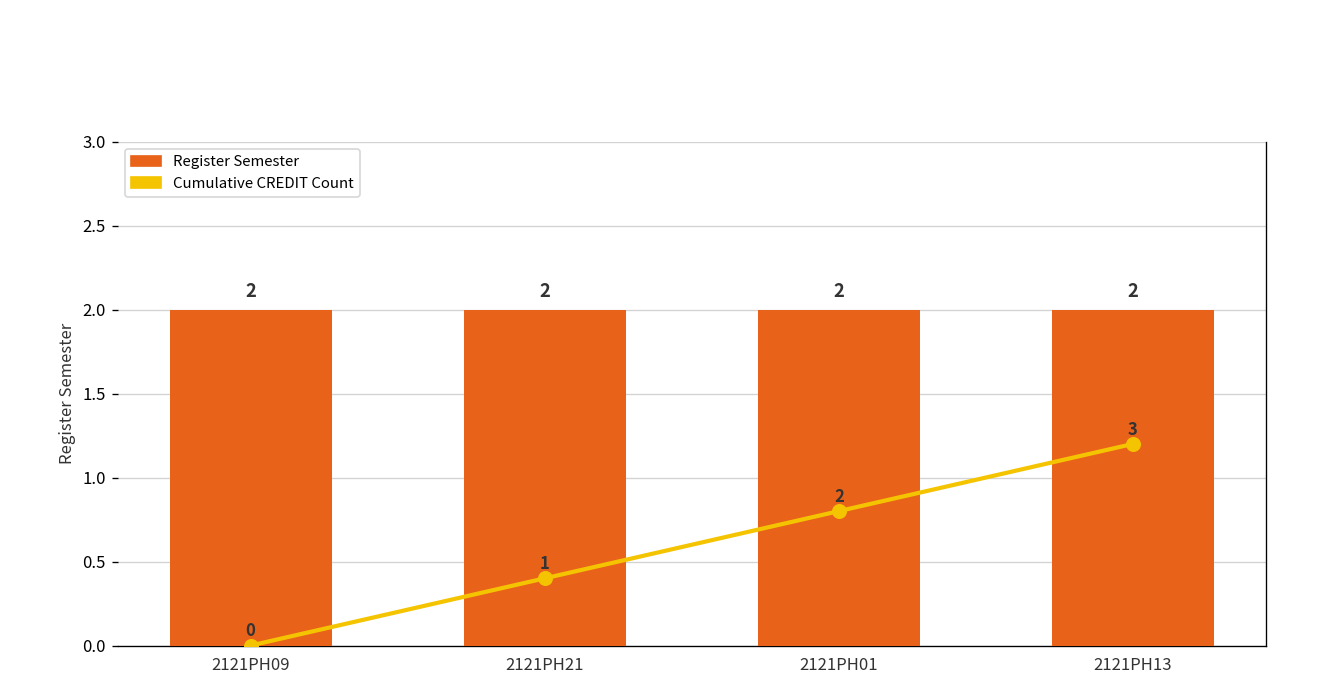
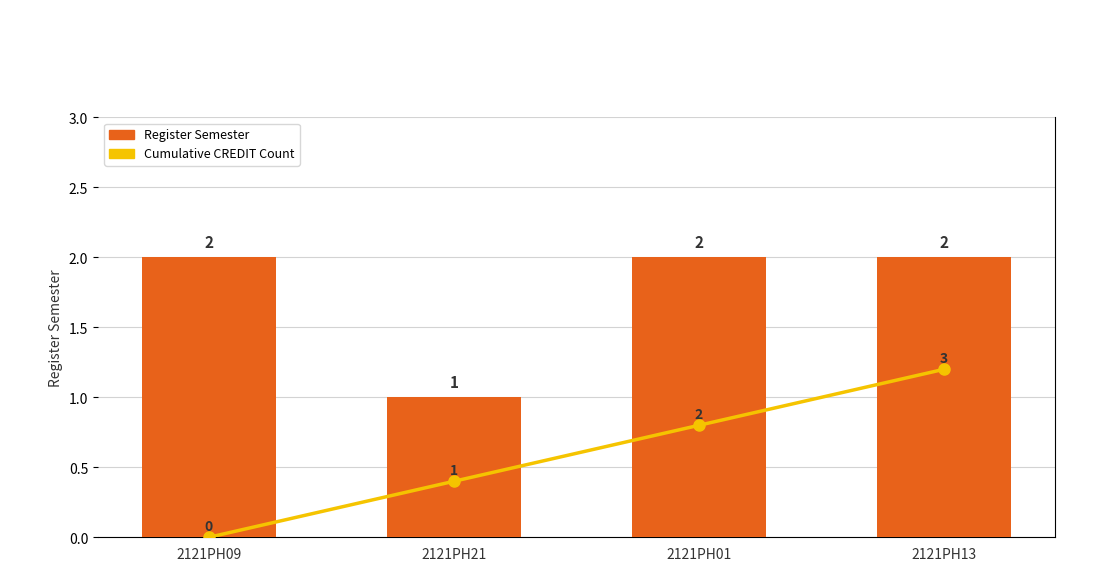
Register Semester, 2121PH21: 2 -> 1
